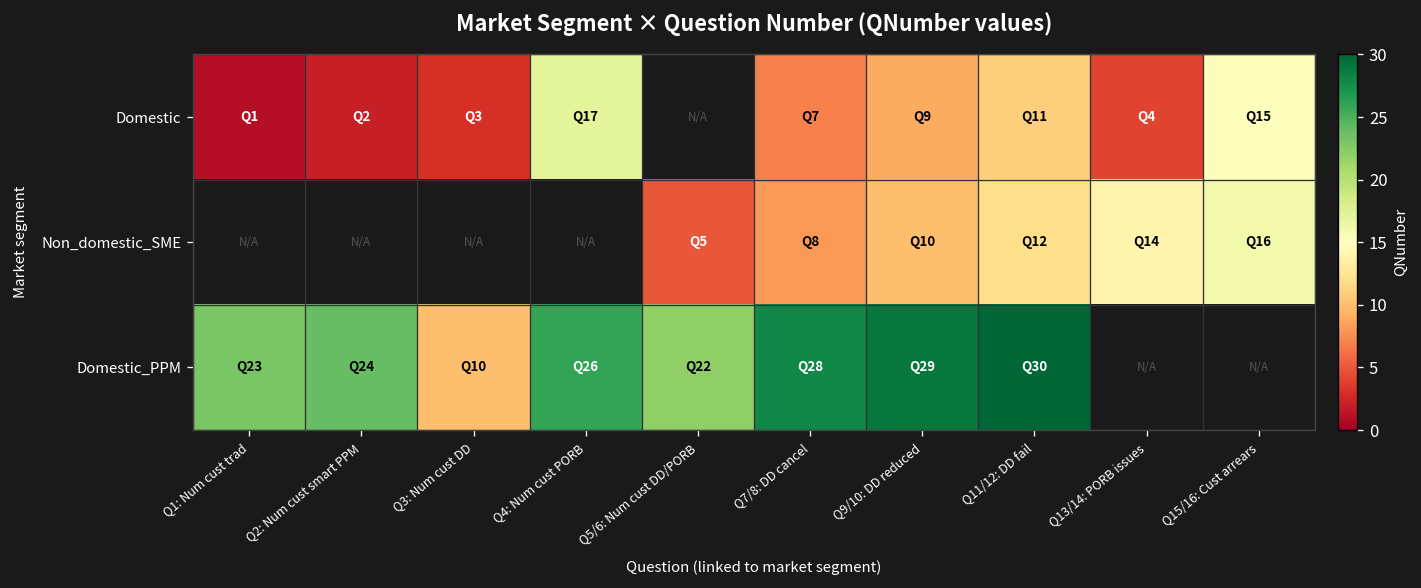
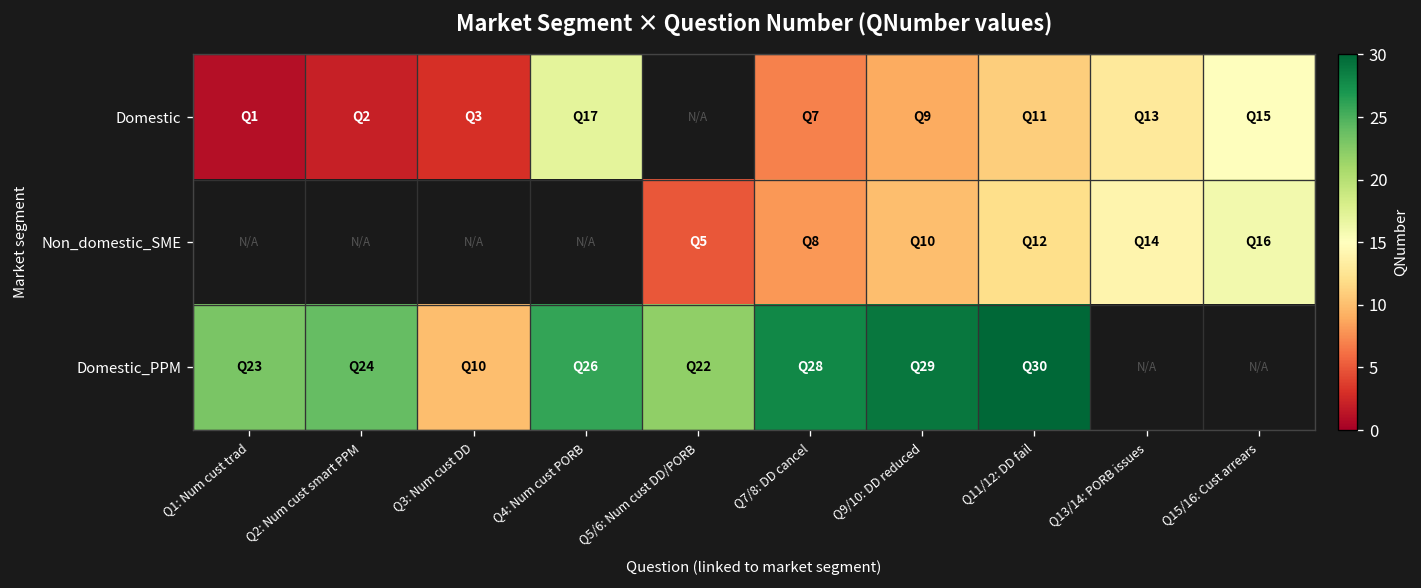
Domestic, Q13/14: PORB issues: 4 -> 13
